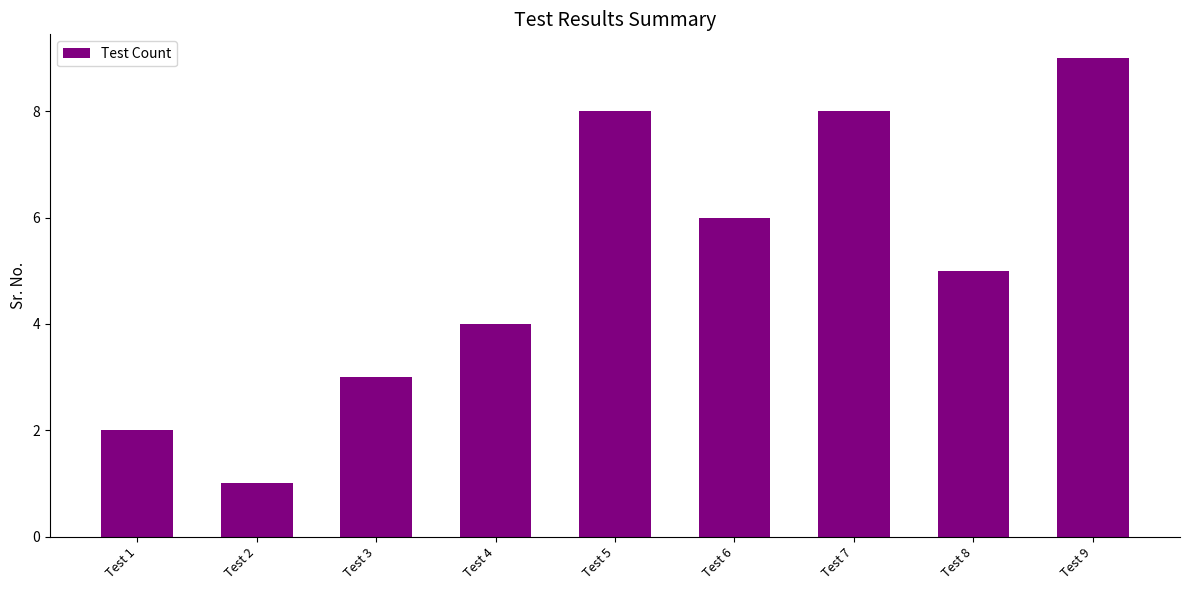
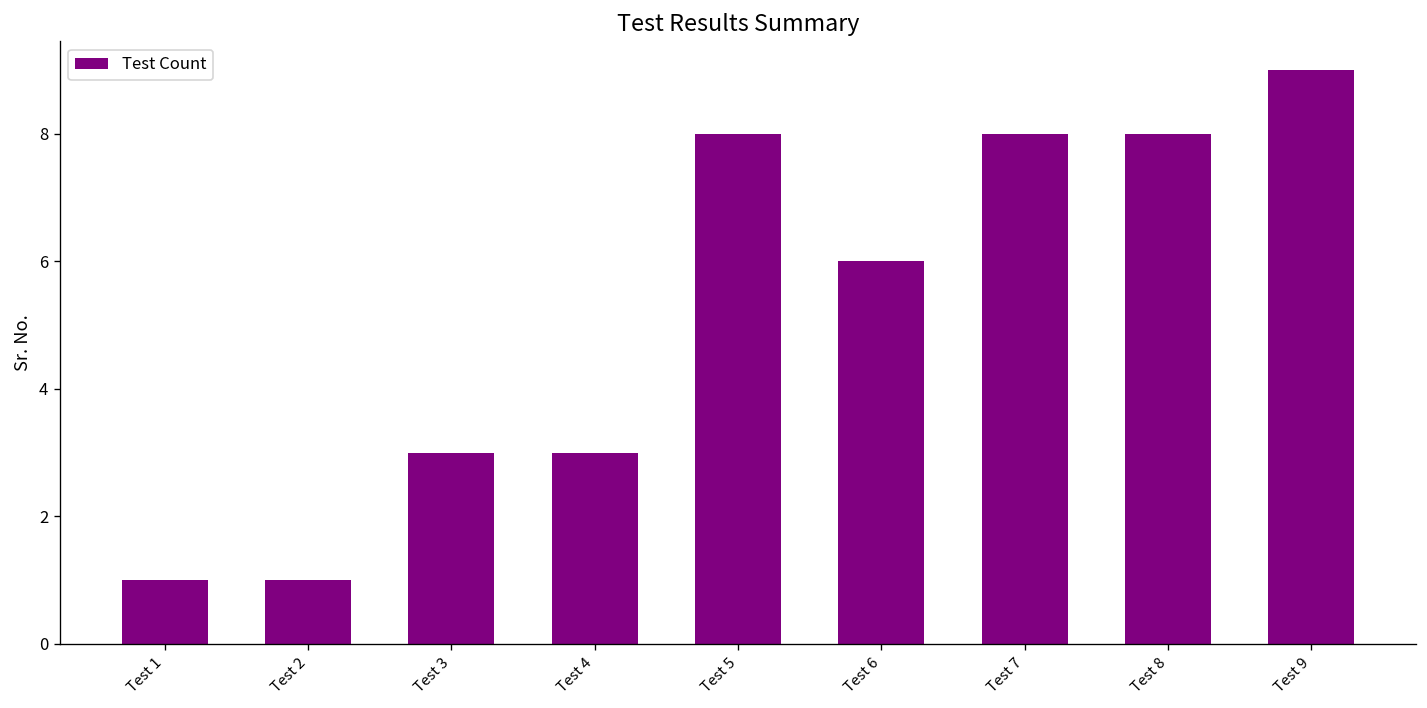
Test 1: 2 -> 1
Test 4: 4 -> 3
Test 8: 5 -> 8
